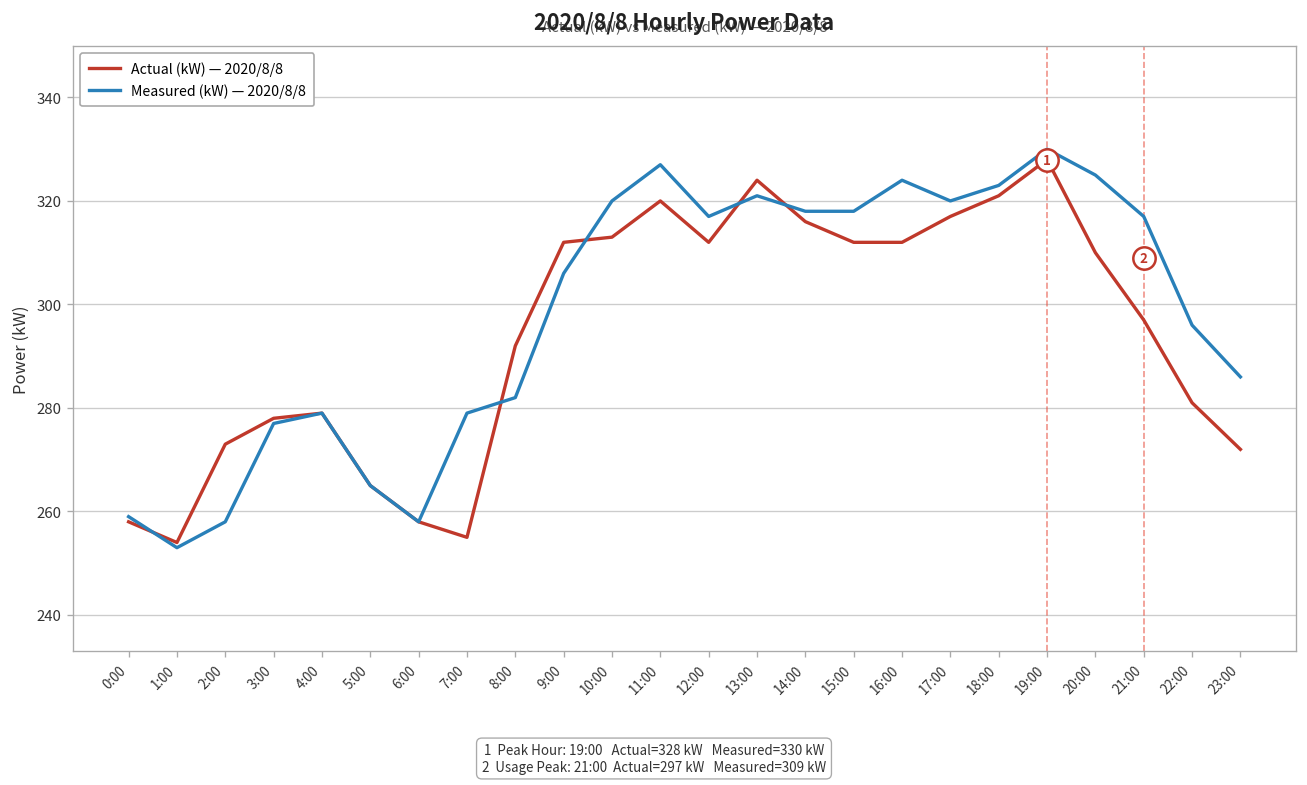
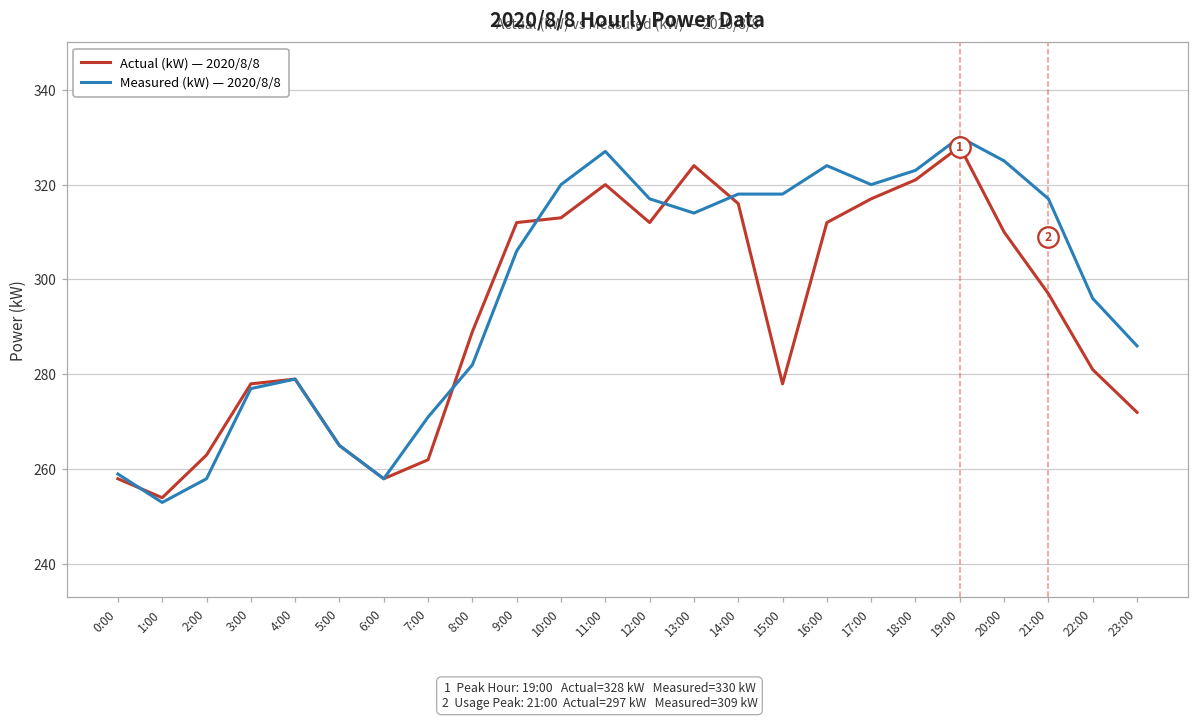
Actual (kW) — 2020/8/8, 2:00: 273 -> 263
Actual (kW) — 2020/8/8, 7:00: 255 -> 262
Measured (kW) — 2020/8/8, 7:00: 279 -> 271
Actual (kW) — 2020/8/8, 8:00: 292 -> 289
Measured (kW) — 2020/8/8, 13:00: 321 -> 314
Actual (kW) — 2020/8/8, 15:00: 312 -> 278
